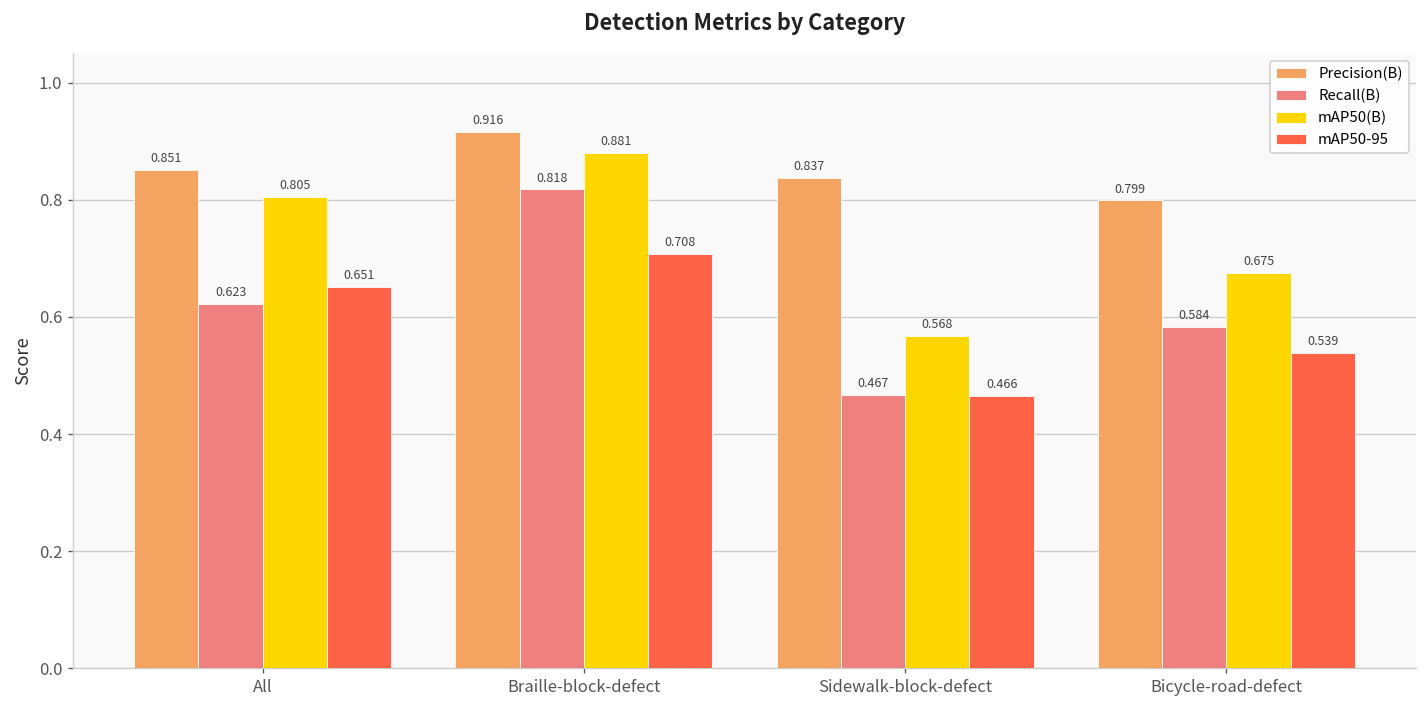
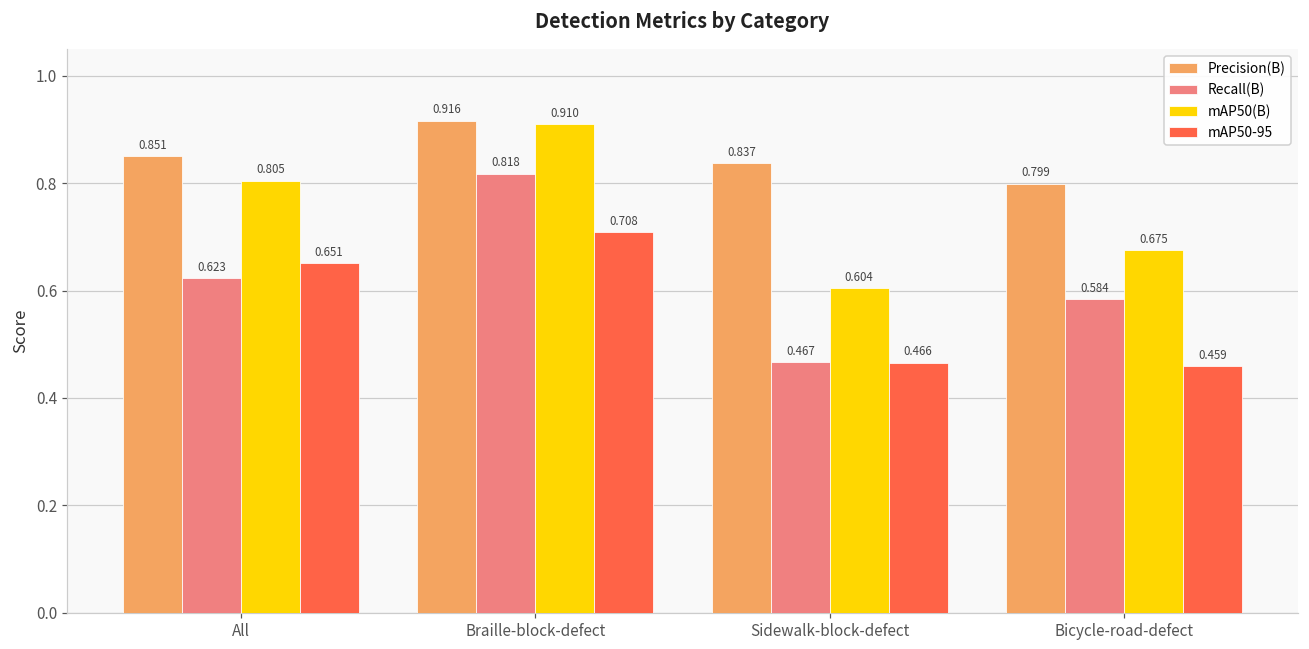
mAP50(B), Braille-block-defect: 0.881 -> 0.910
mAP50(B), Sidewalk-block-defect: 0.568 -> 0.604
mAP50-95, Bicycle-road-defect: 0.539 -> 0.459
